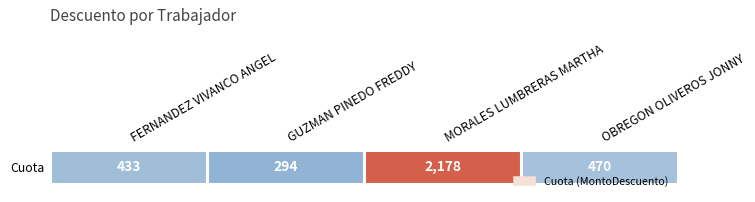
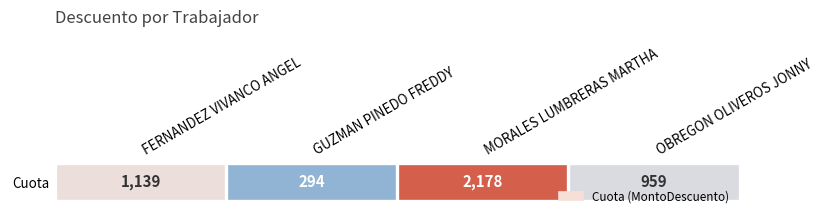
Cuota, FERNANDEZ VIVANCO ANGEL: 433 -> 1,139
Cuota, OBREGON OLIVEROS JONNY: 470 -> 959
